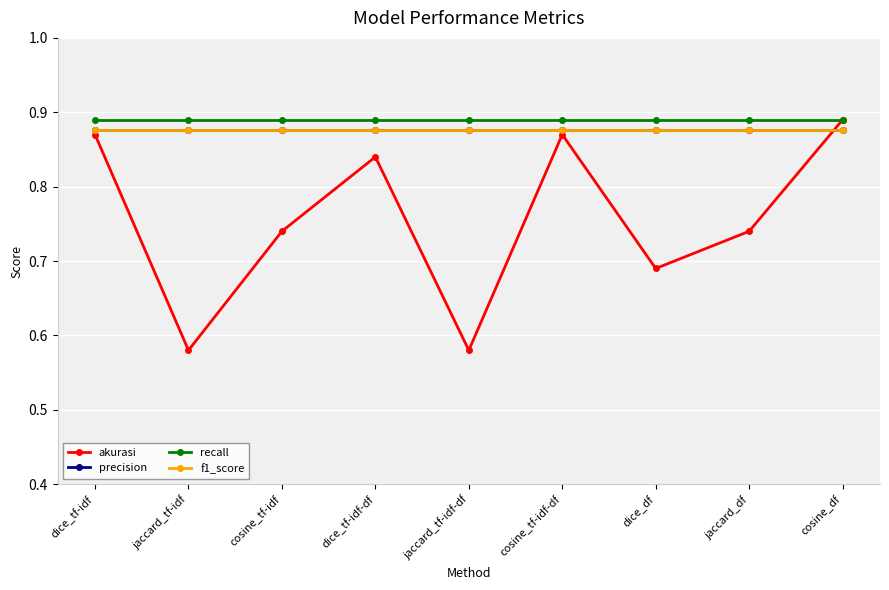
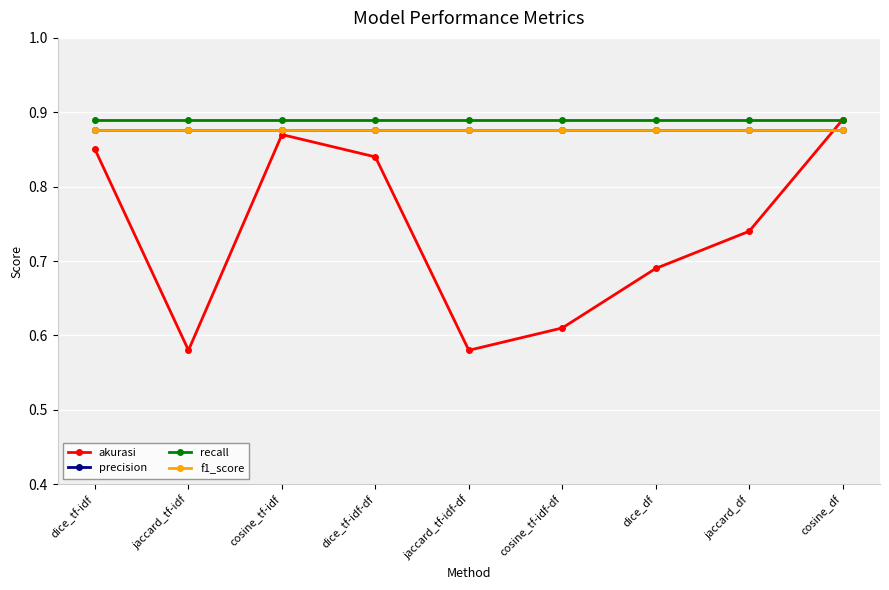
akurasi, dice_tf-idf: 0.87 -> 0.85
akurasi, cosine_tf-idf: 0.74 -> 0.87
akurasi, cosine_tf-idf-df: 0.87 -> 0.61
